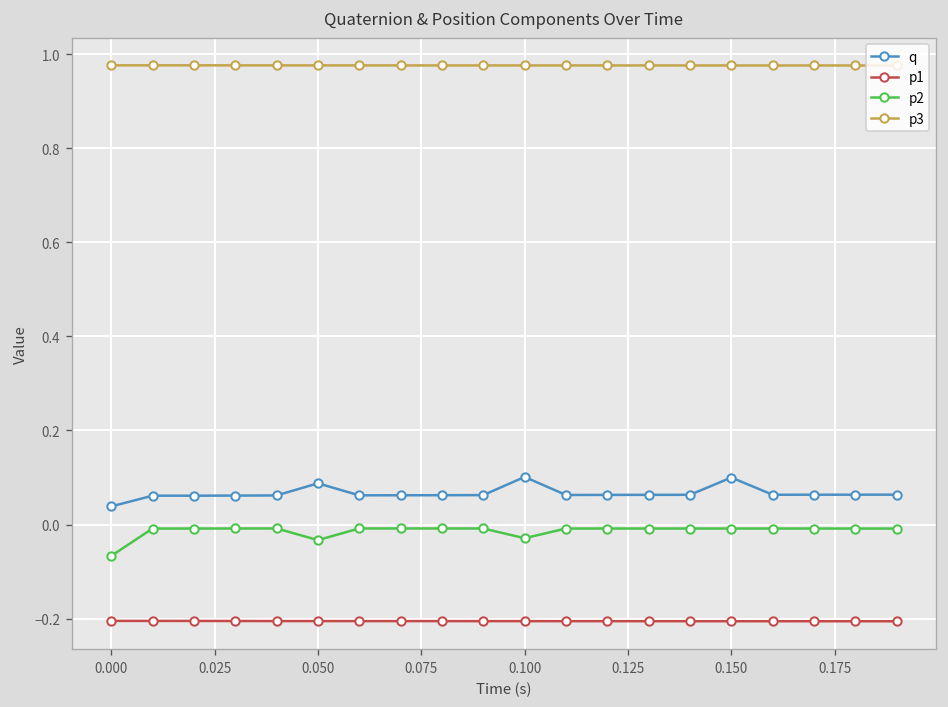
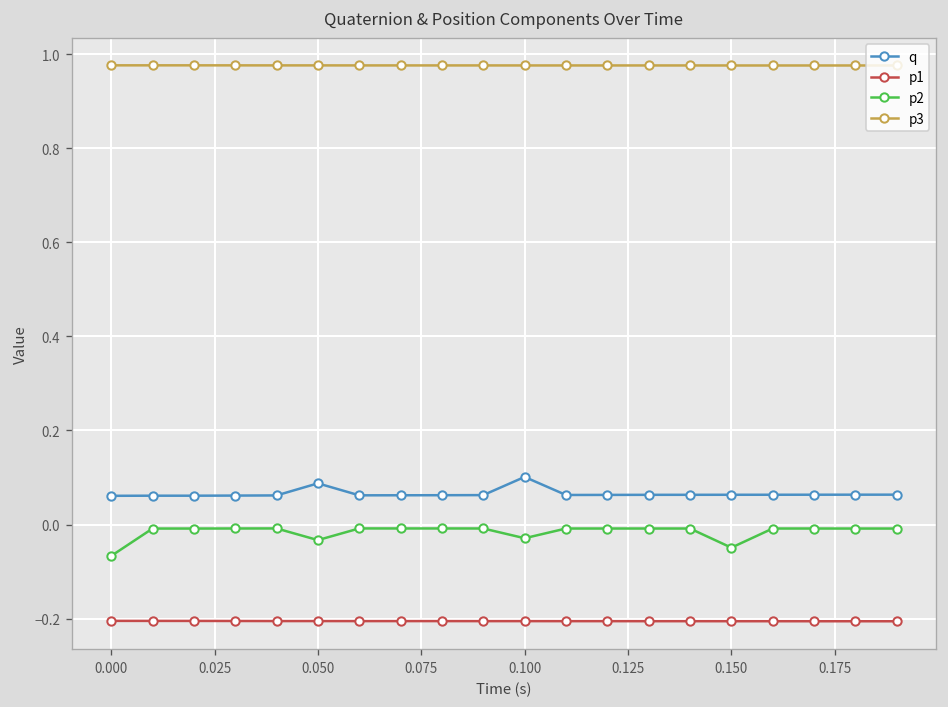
q, 0.000: 0.04 -> 0.06
q, 0.150: 0.10 -> 0.06
p2, 0.150: -0.01 -> -0.05
